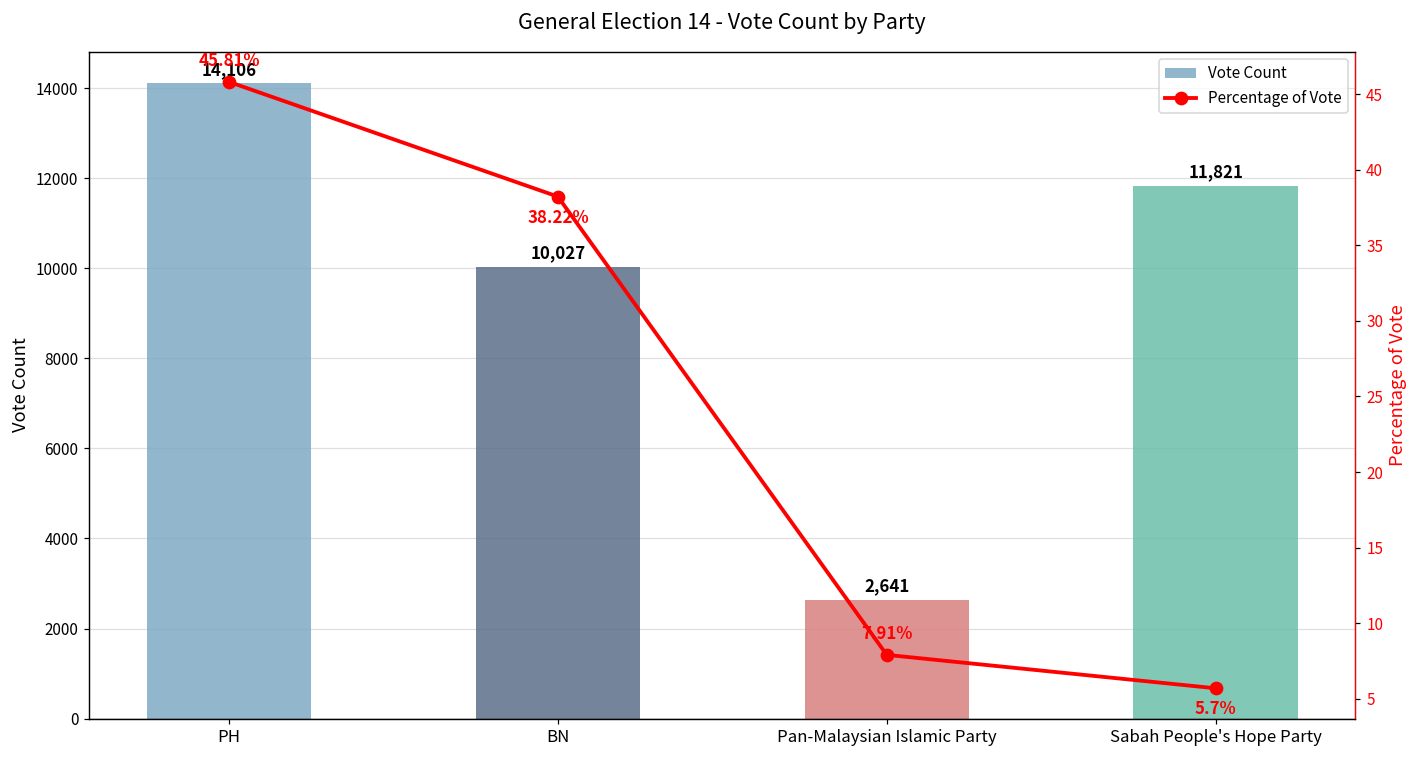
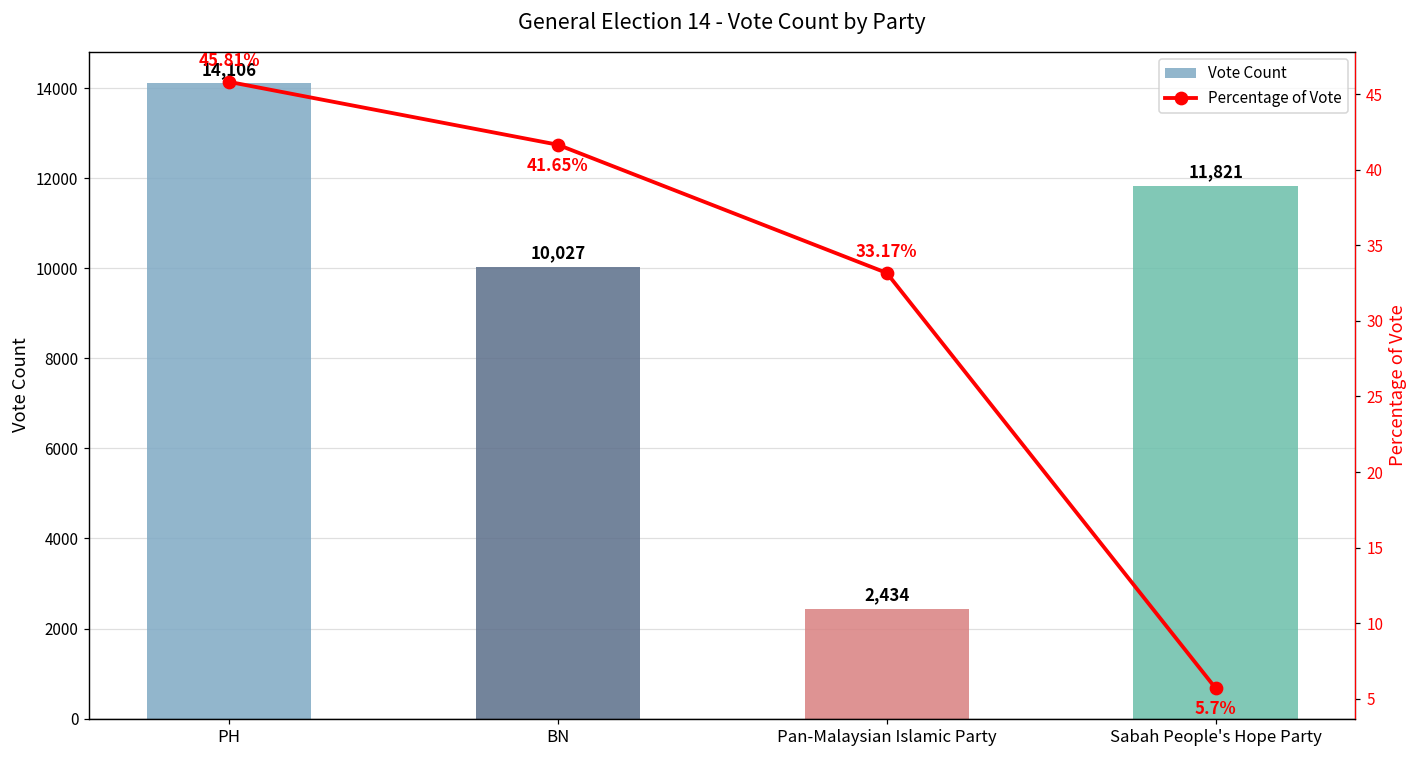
Vote Count, Pan-Malaysian Islamic Party: 2,641 -> 2,434
Percentage of Vote, BN: 38.22% -> 41.65%
Percentage of Vote, Pan-Malaysian Islamic Party: 7.91% -> 33.17%
